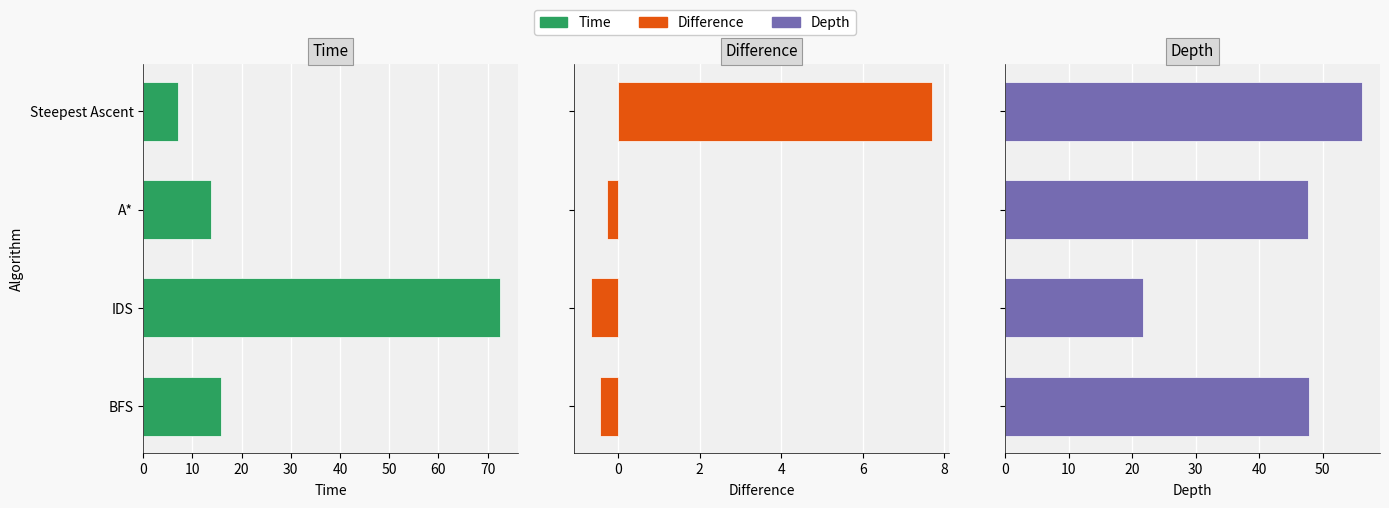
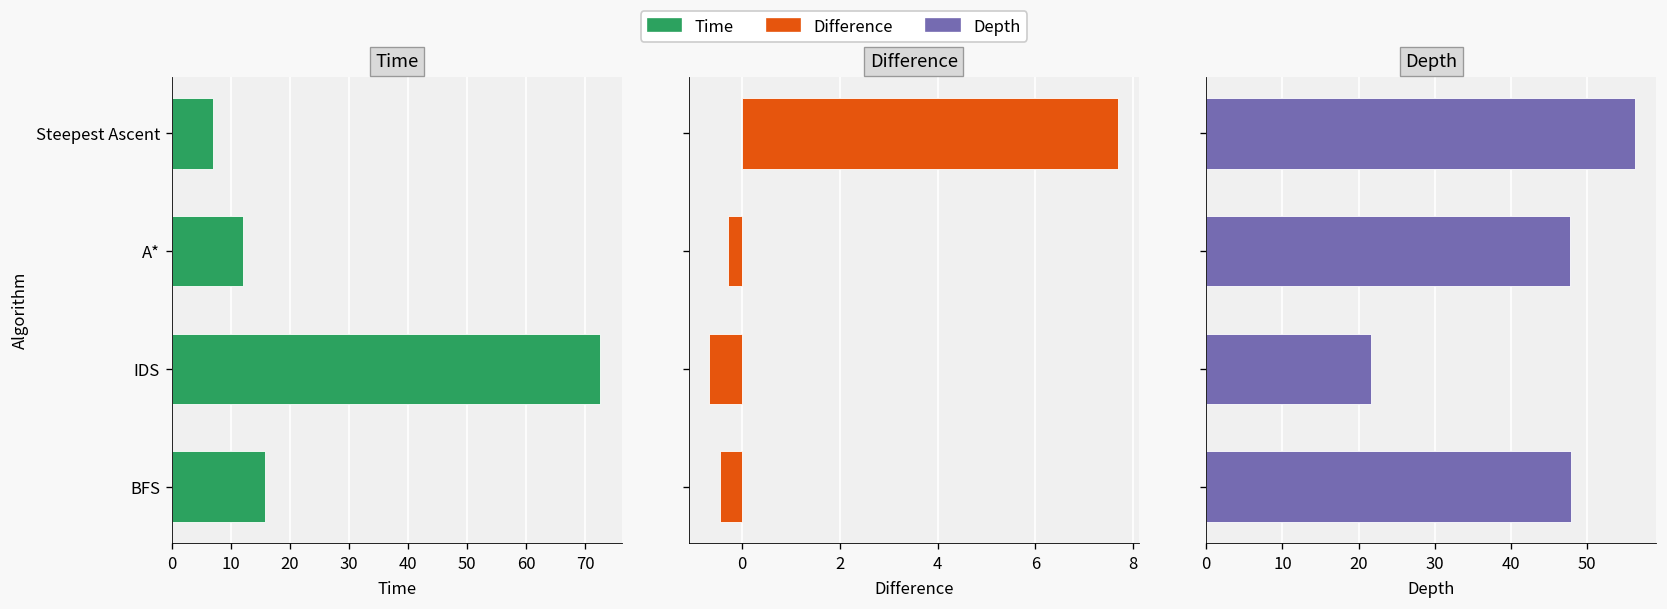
Time, A*: 14 -> 12
